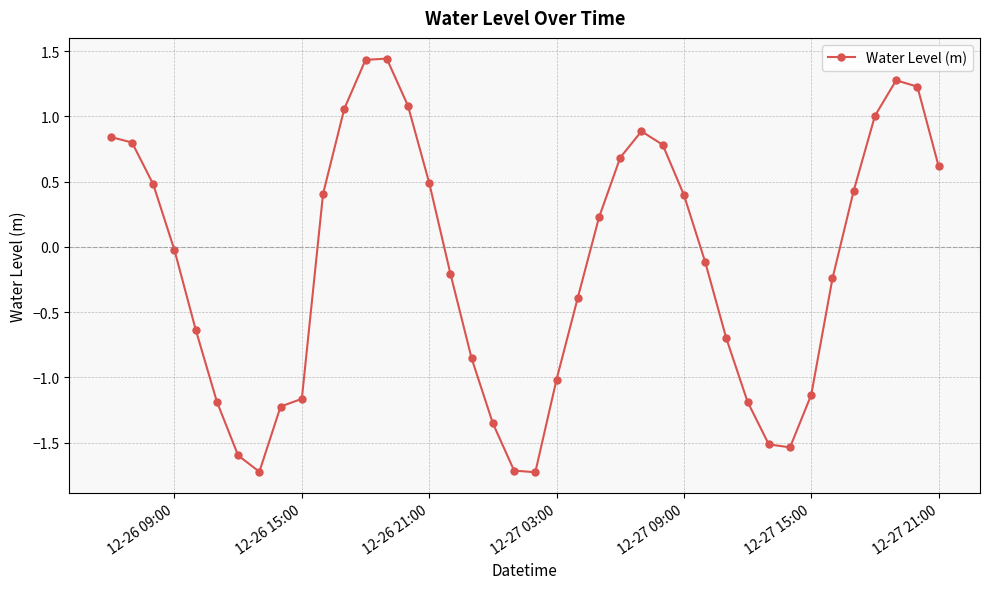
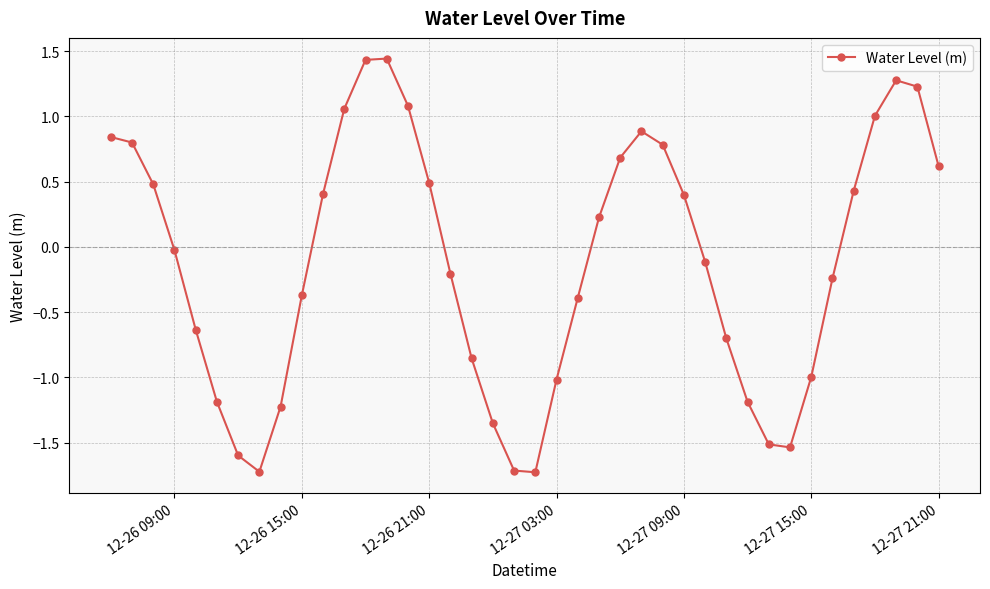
12-26 15:00: -1.16 -> -0.37
12-27 15:00: -1.13 -> -1.00
